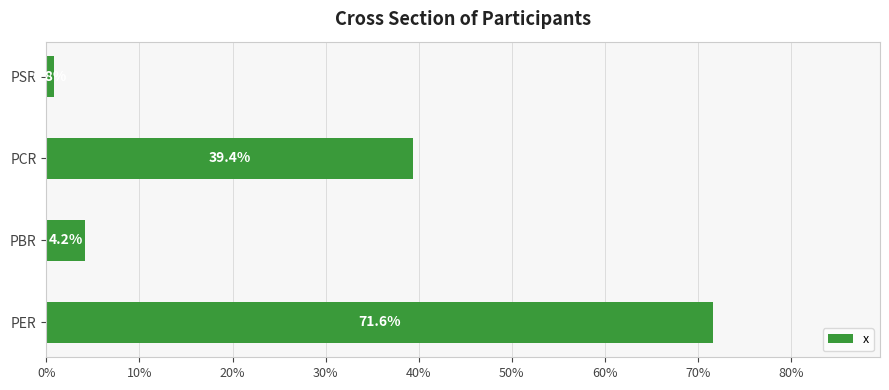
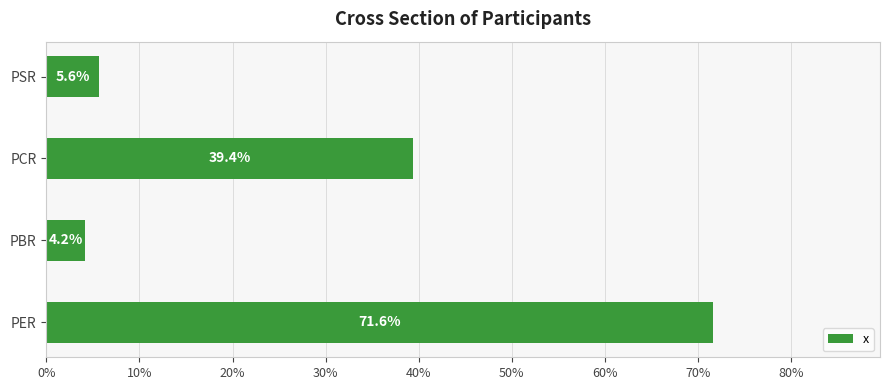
PSR: 1% -> 6%
